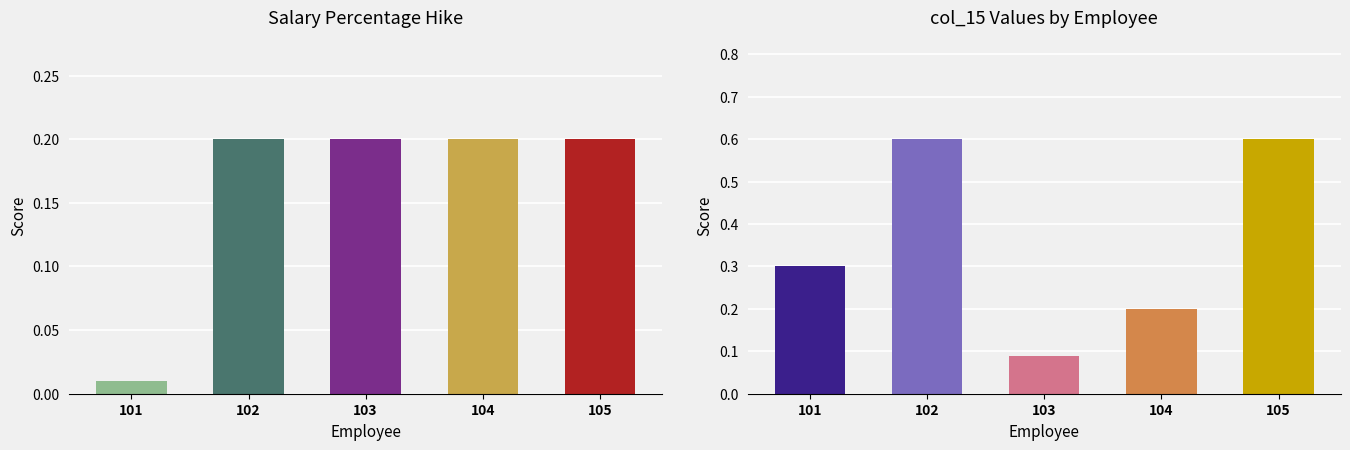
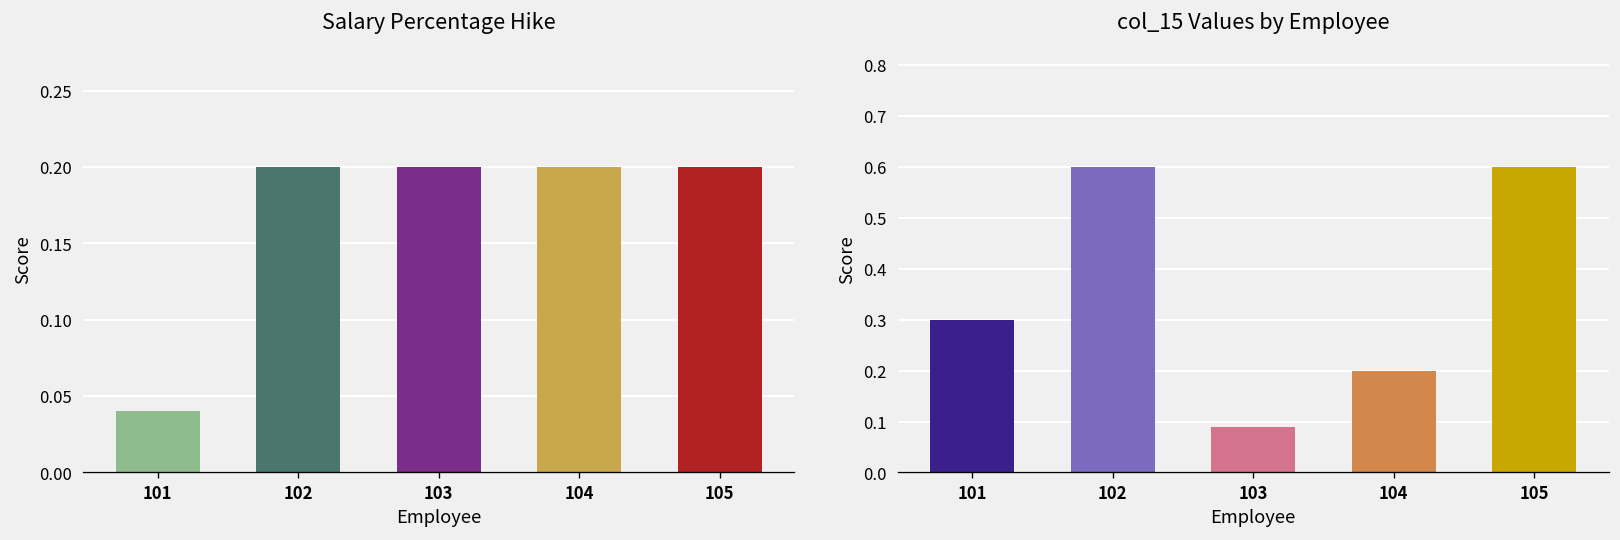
Salary Percentage Hike, 101: 0.01 -> 0.04
